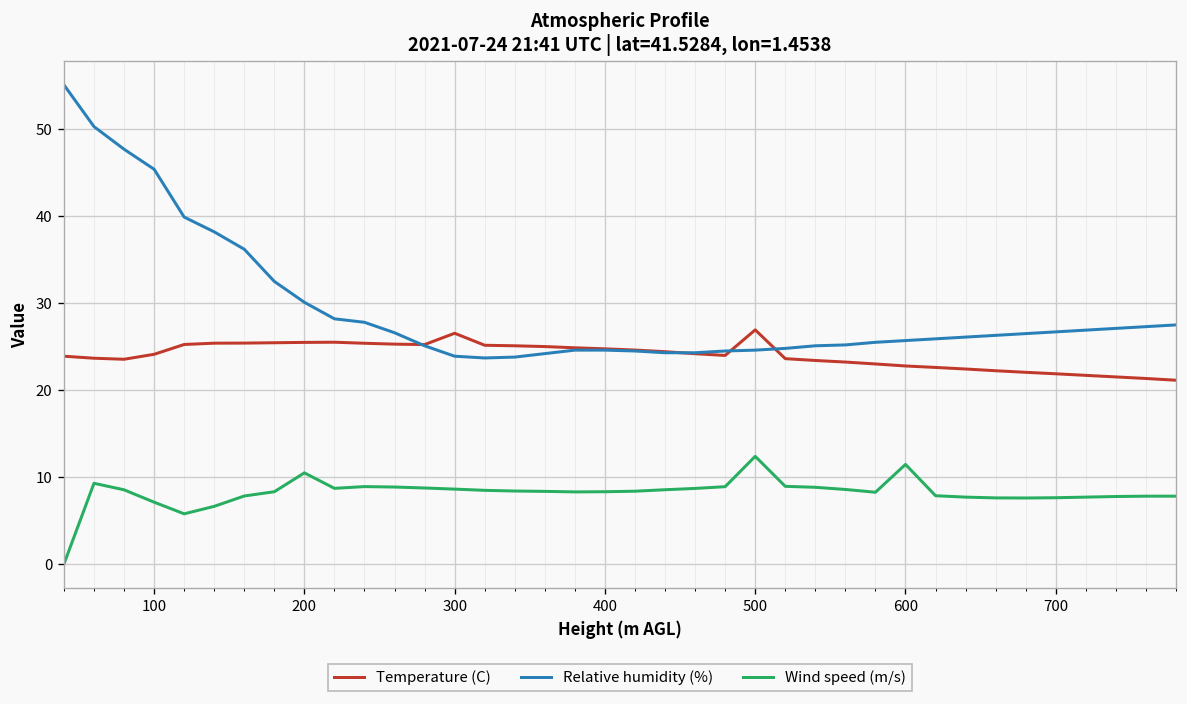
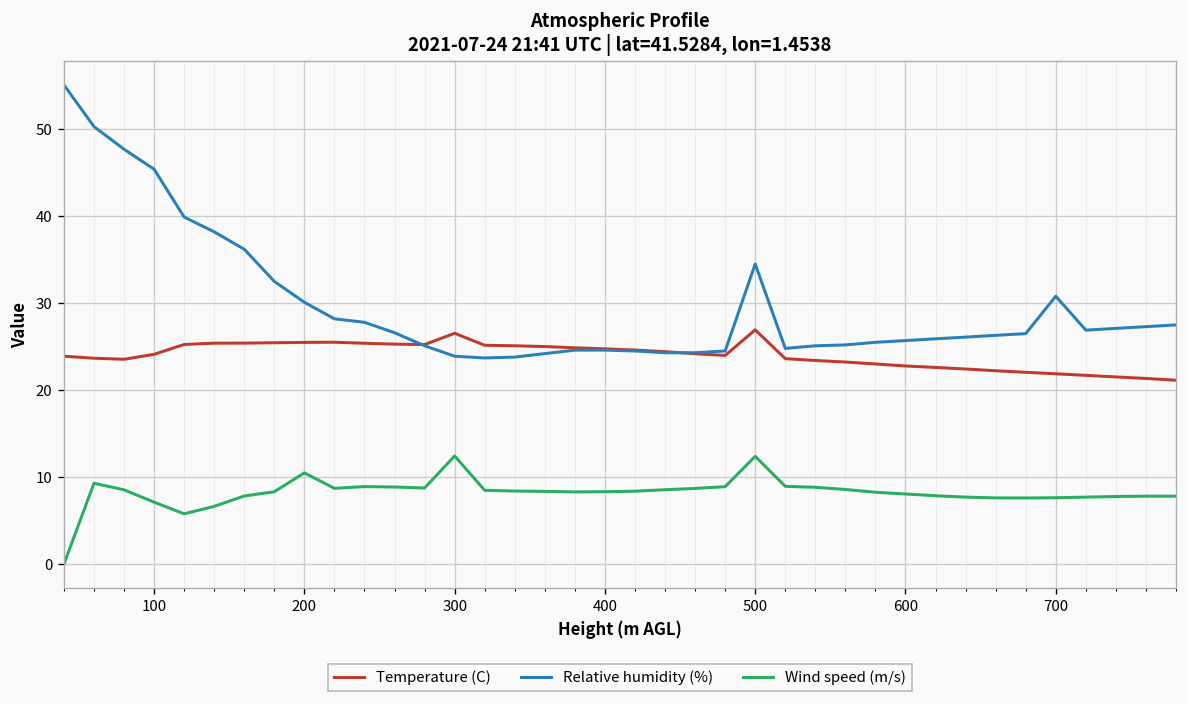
Wind speed (m/s), 300: 9 -> 12
Relative humidity (%), 500: 25 -> 35
Wind speed (m/s), 600: 11 -> 8
Relative humidity (%), 700: 27 -> 31
